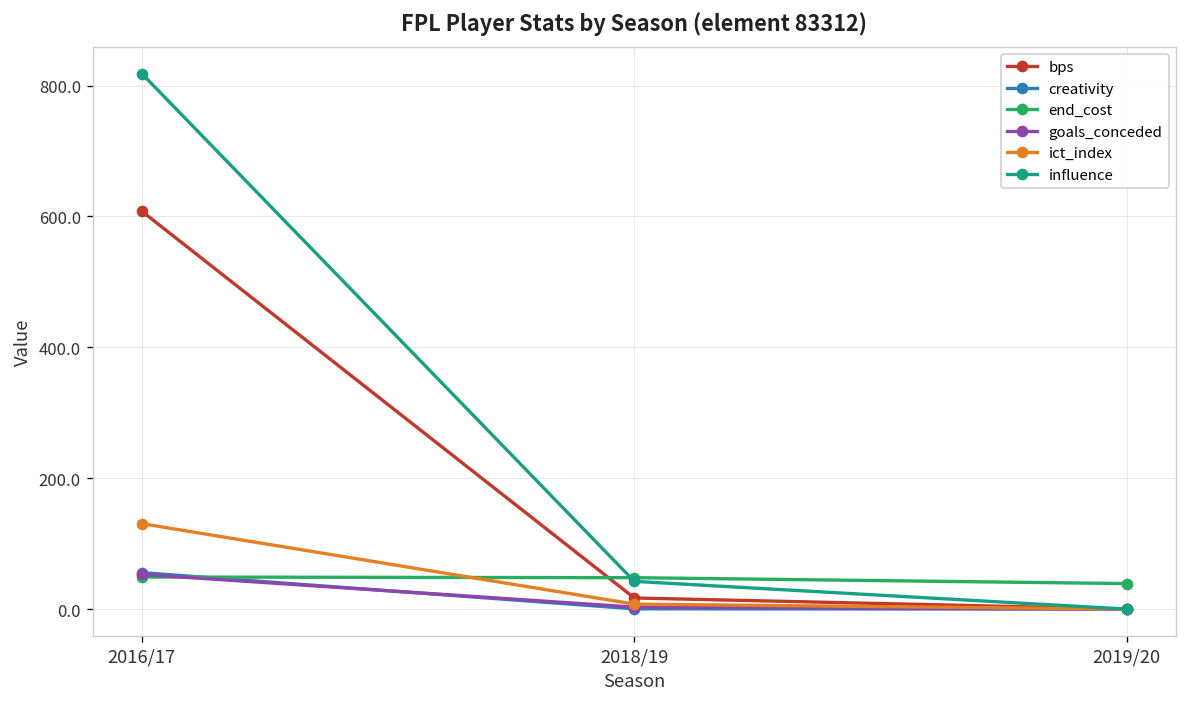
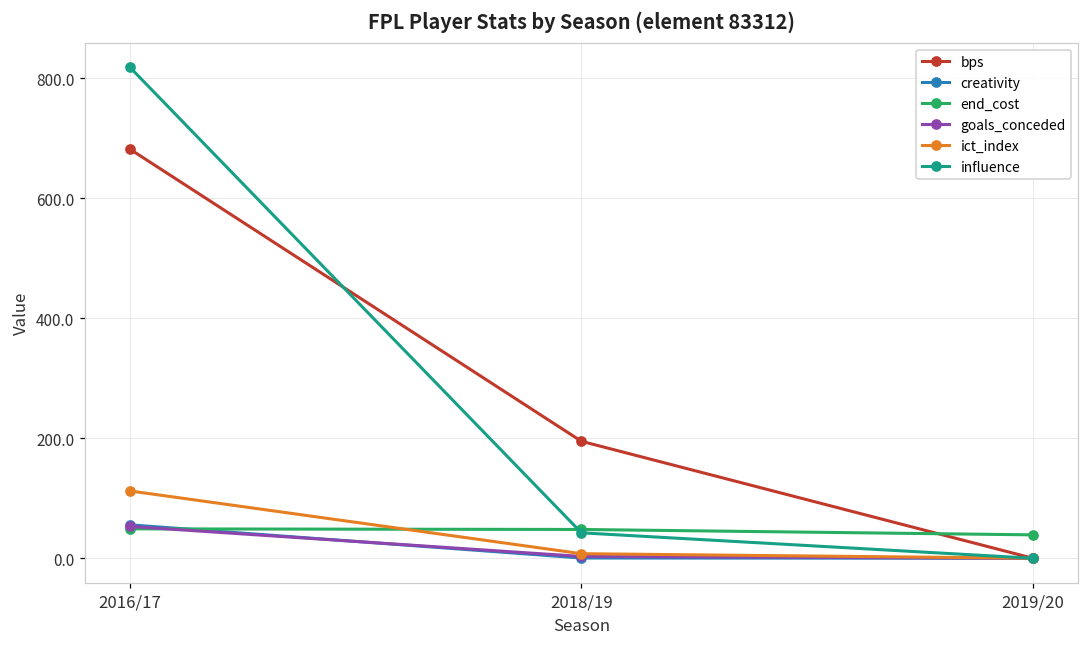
bps, 2016/17: 610 -> 680
ict_index, 2016/17: 130 -> 110
bps, 2018/19: 20 -> 200
